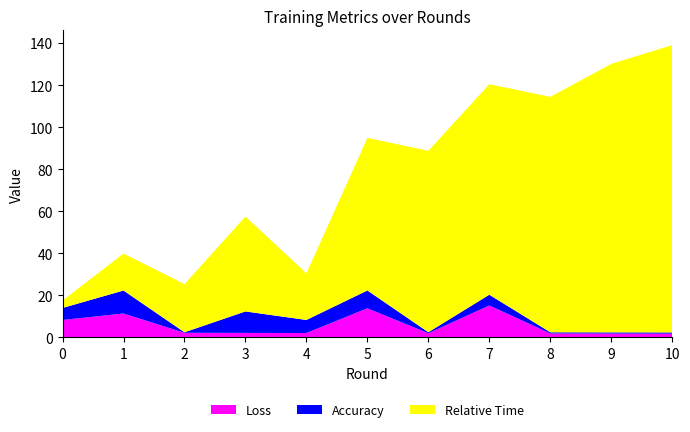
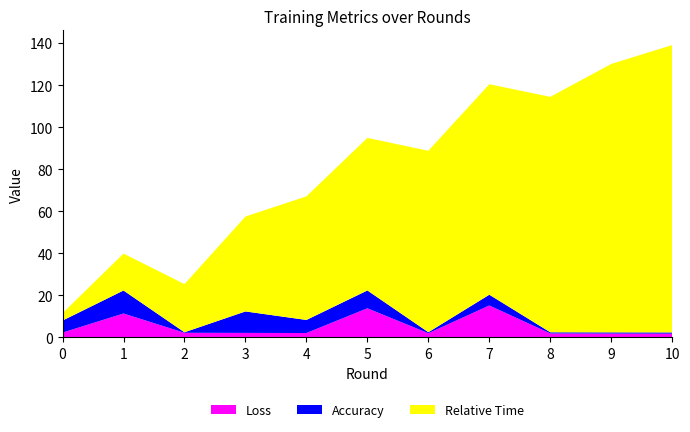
Loss, 0: 8 -> 2
Relative Time, 4: 22 -> 59
